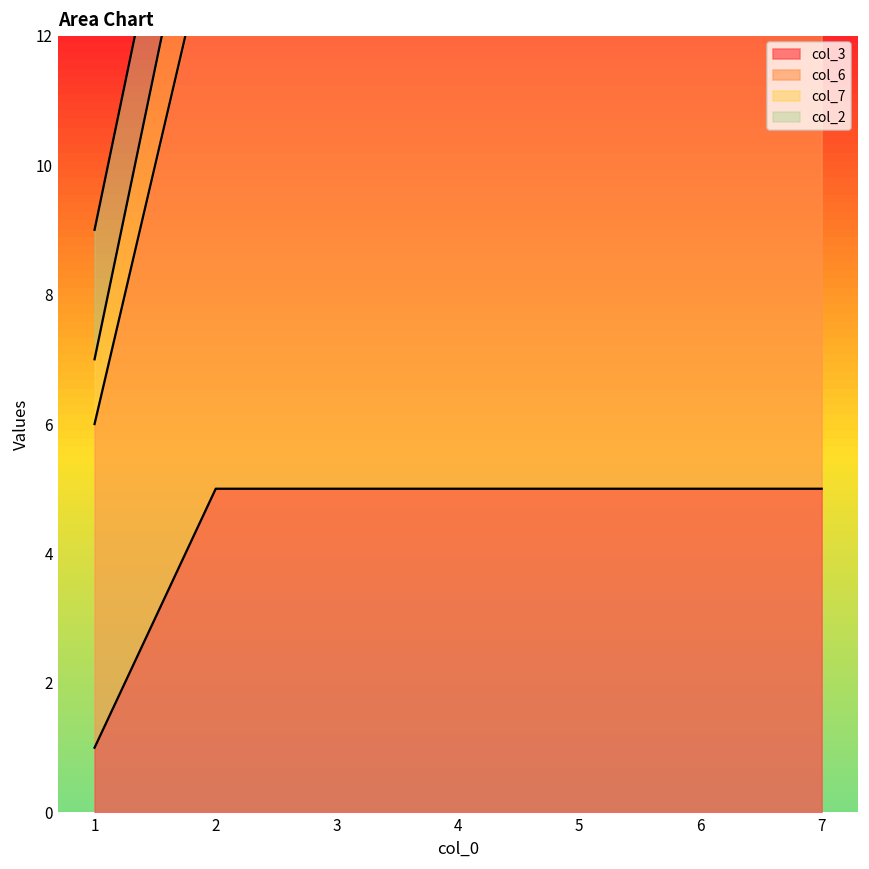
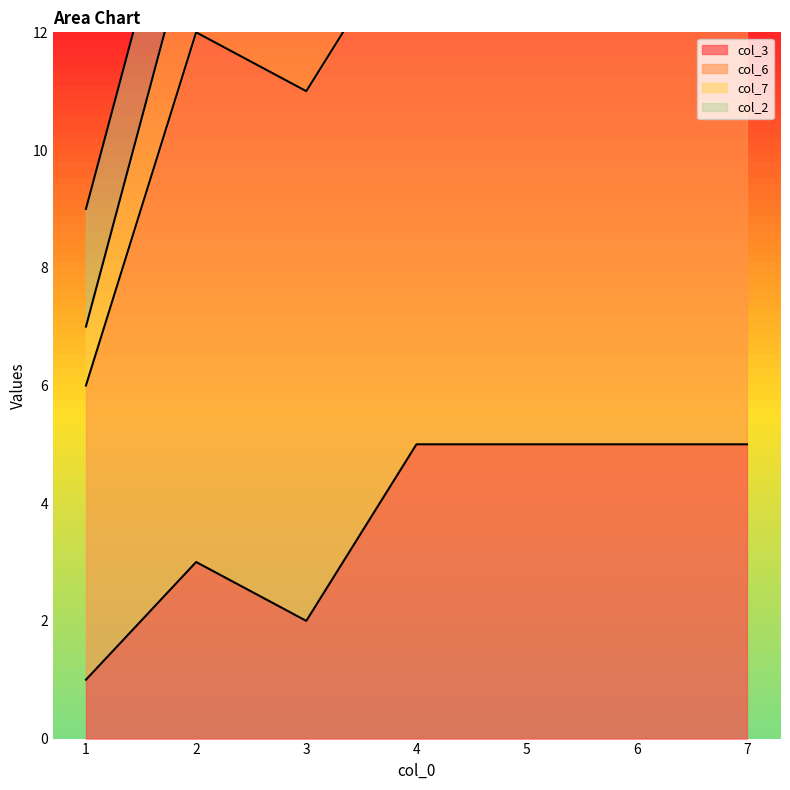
col_3, 2: 5 -> 3
col_3, 3: 5 -> 2
